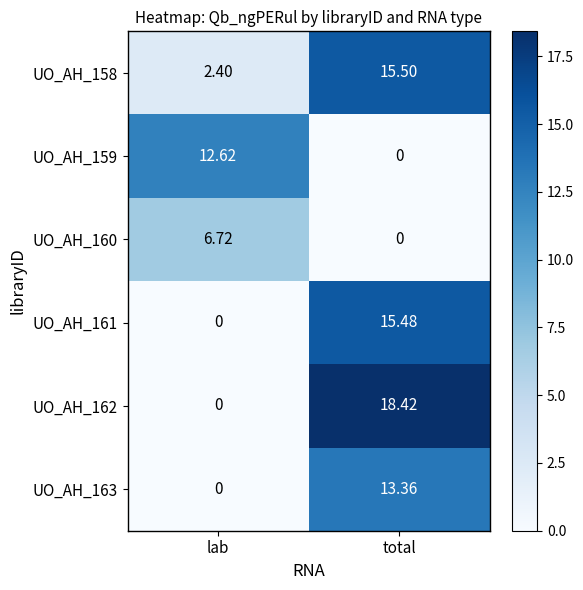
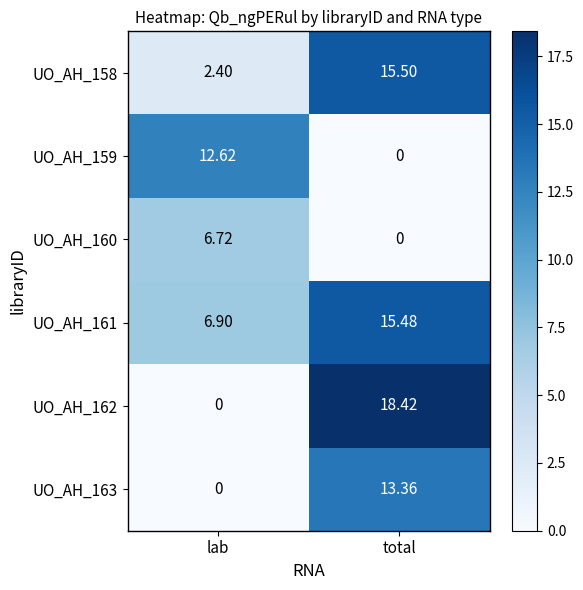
UO_AH_161, lab: 0 -> 6.90
